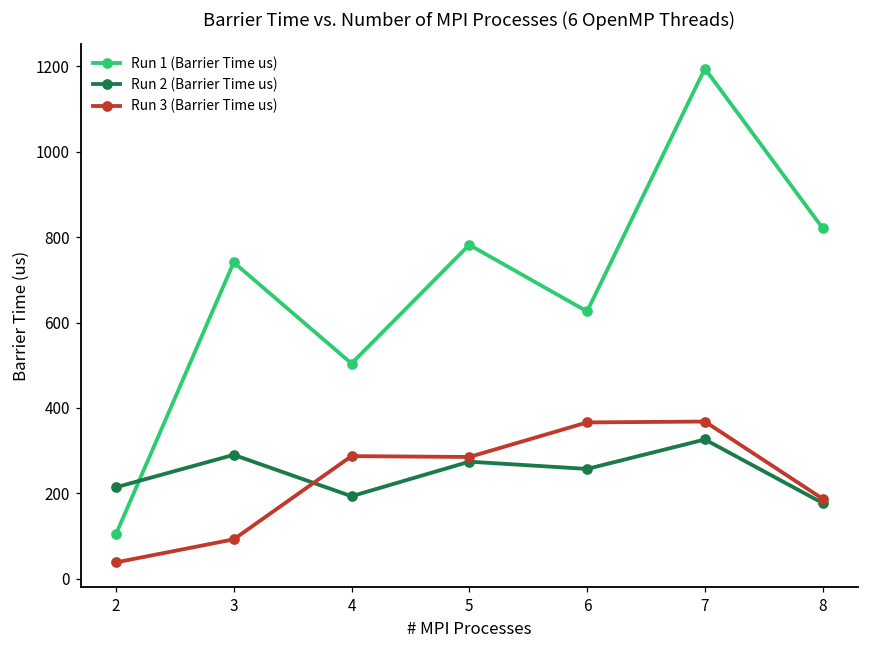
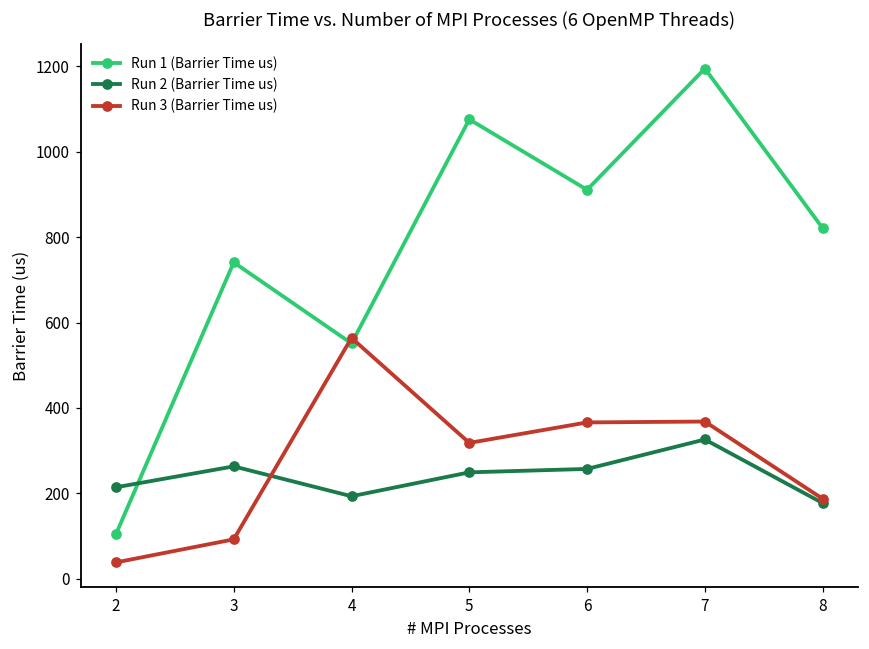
Run 2 (Barrier Time us), 3: 290 -> 260
Run 1 (Barrier Time us), 4: 500 -> 550
Run 3 (Barrier Time us), 4: 290 -> 560
Run 1 (Barrier Time us), 5: 780 -> 1080
Run 2 (Barrier Time us), 5: 270 -> 250
Run 3 (Barrier Time us), 5: 290 -> 320
Run 1 (Barrier Time us), 6: 630 -> 910
